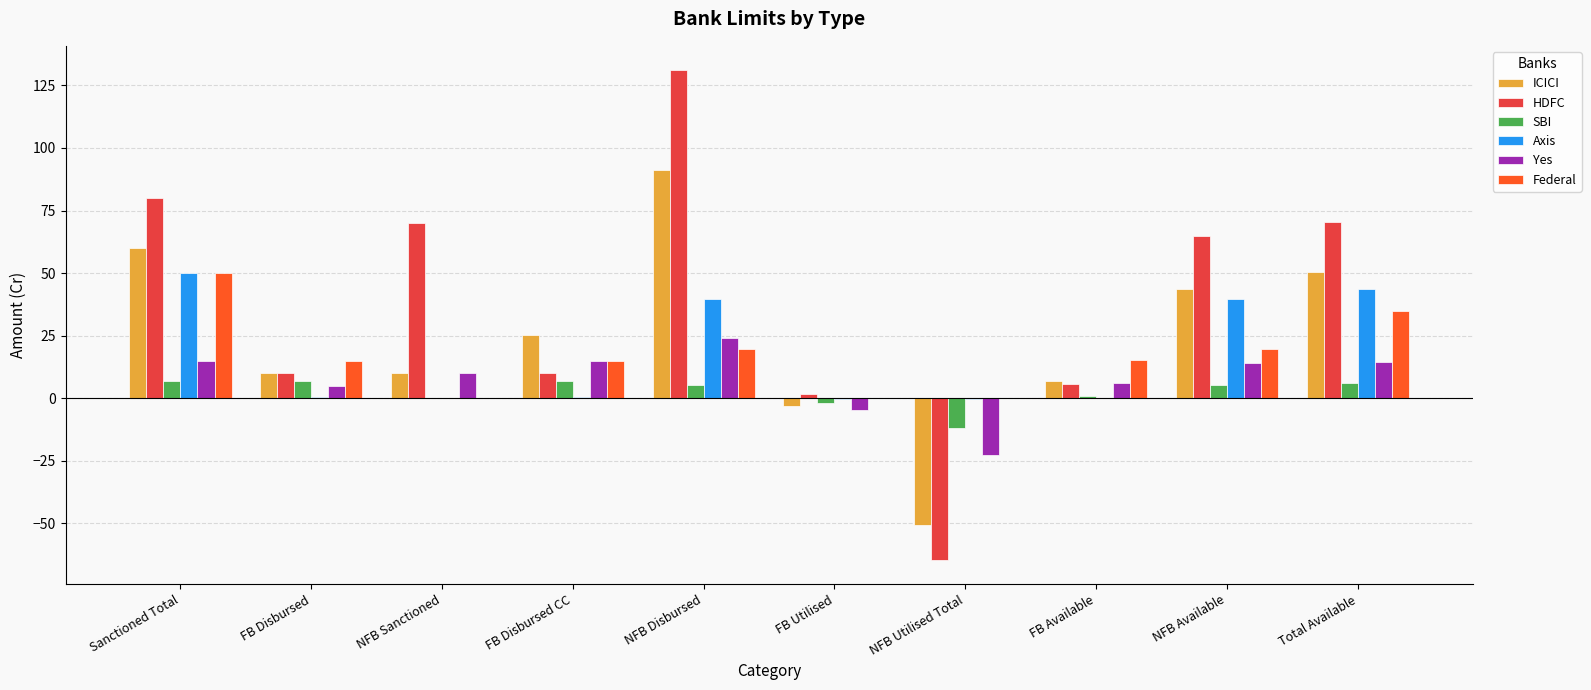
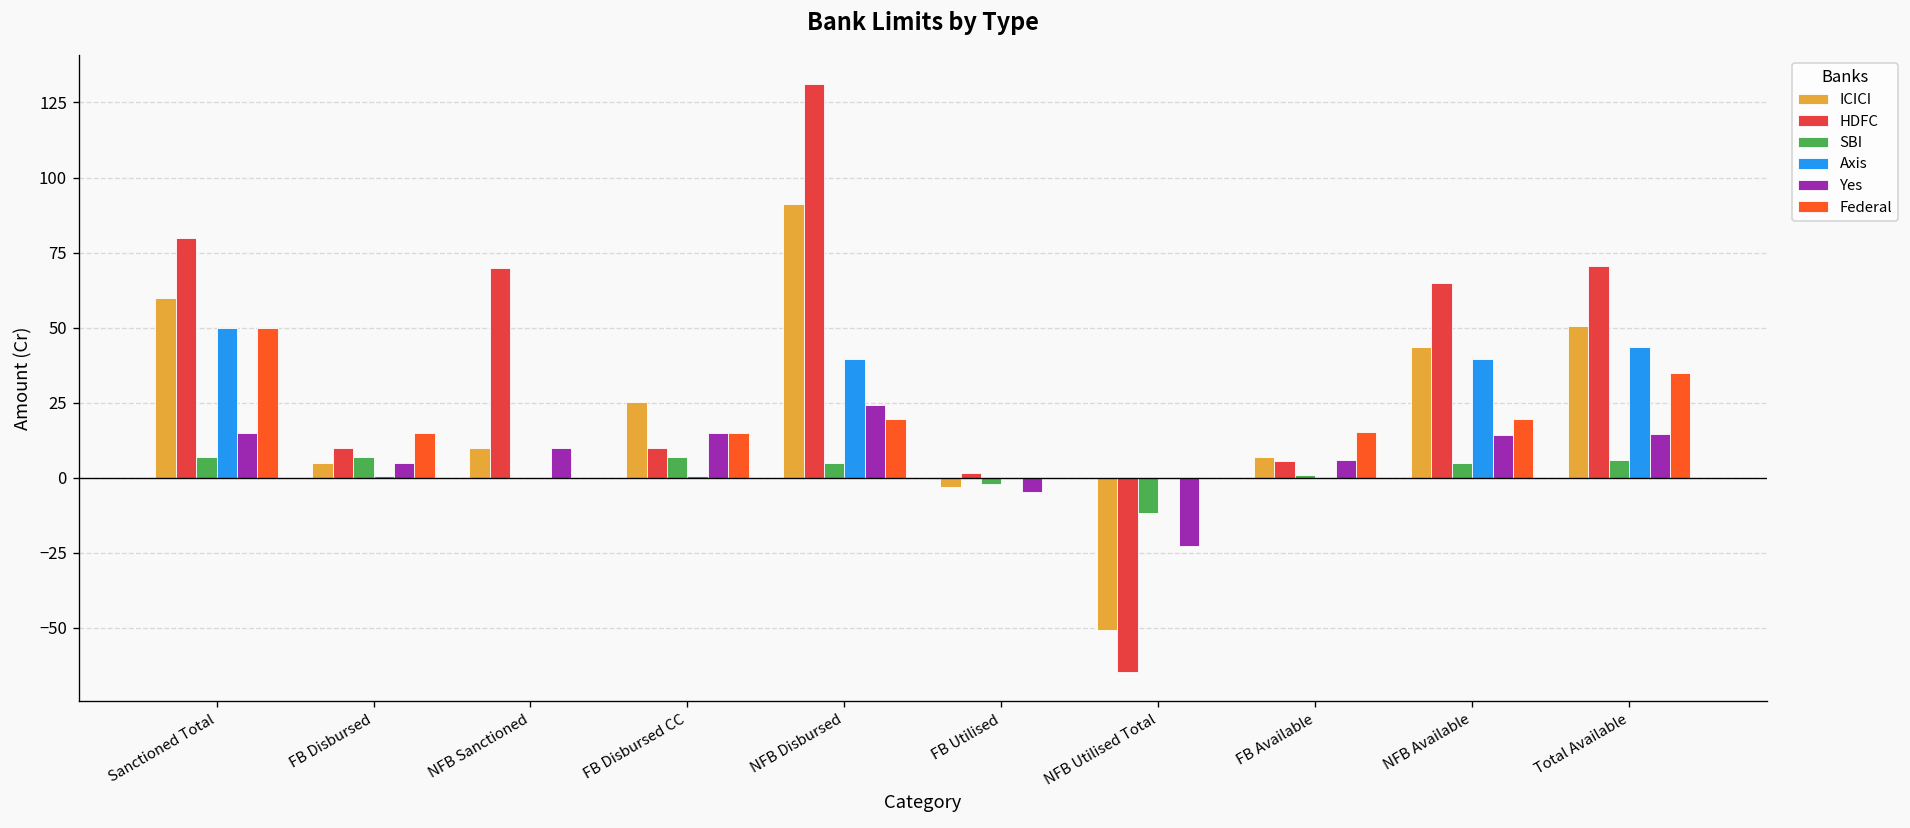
ICICI, FB Disbursed: 10 -> 5
